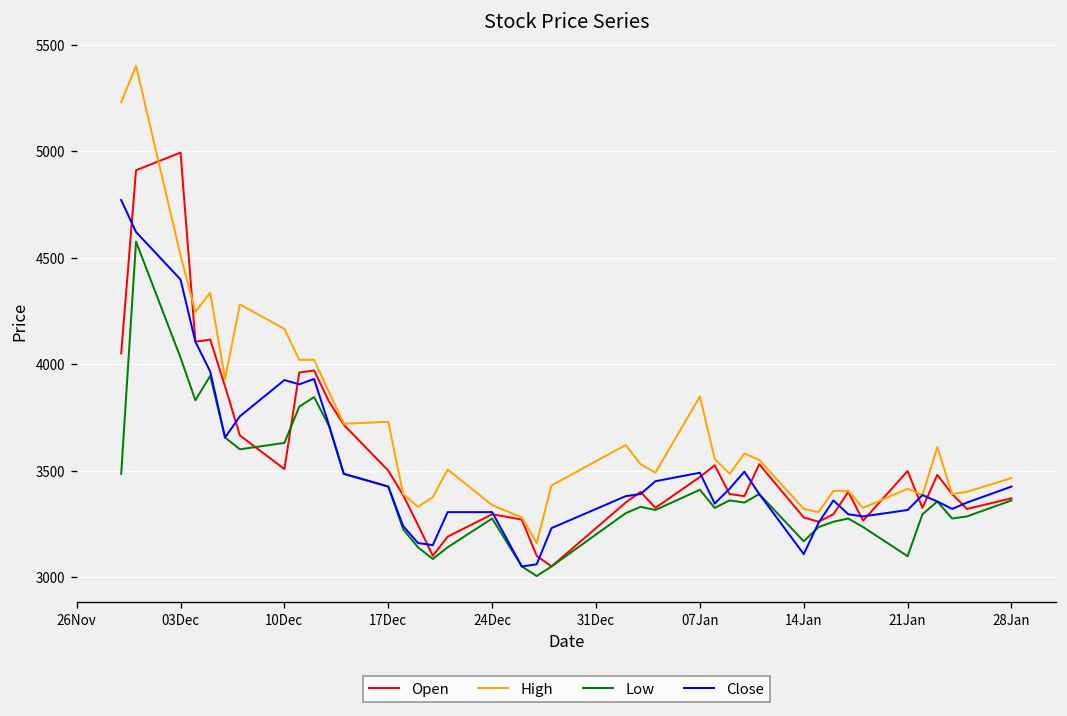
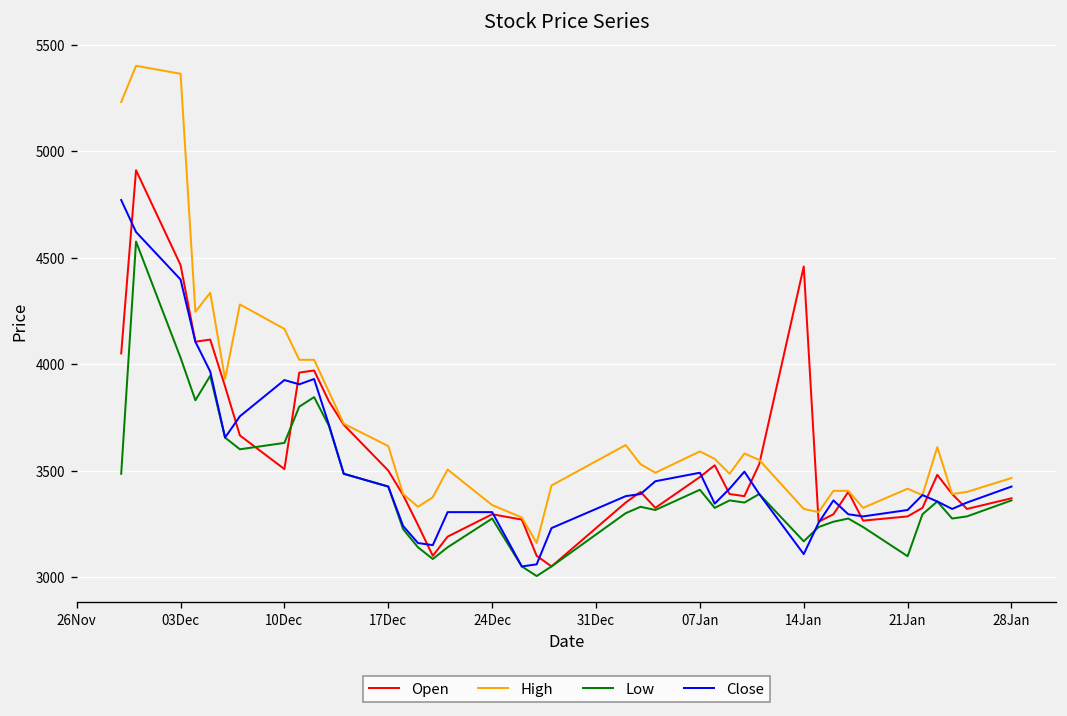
Open, 03Dec: 4990 -> 4470
High, 03Dec: 4510 -> 5360
High, 17Dec: 3730 -> 3620
High, 07Jan: 3850 -> 3590
Open, 14Jan: 3280 -> 4460
Open, 21Jan: 3500 -> 3290
